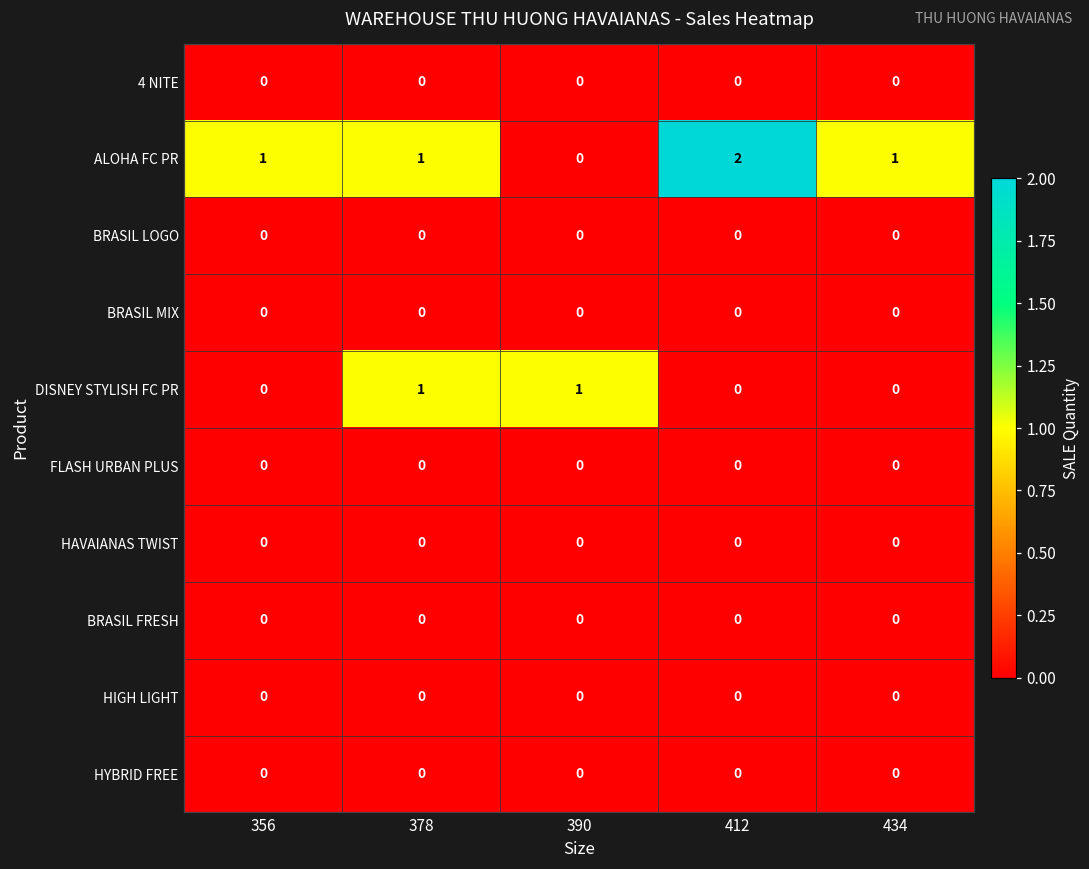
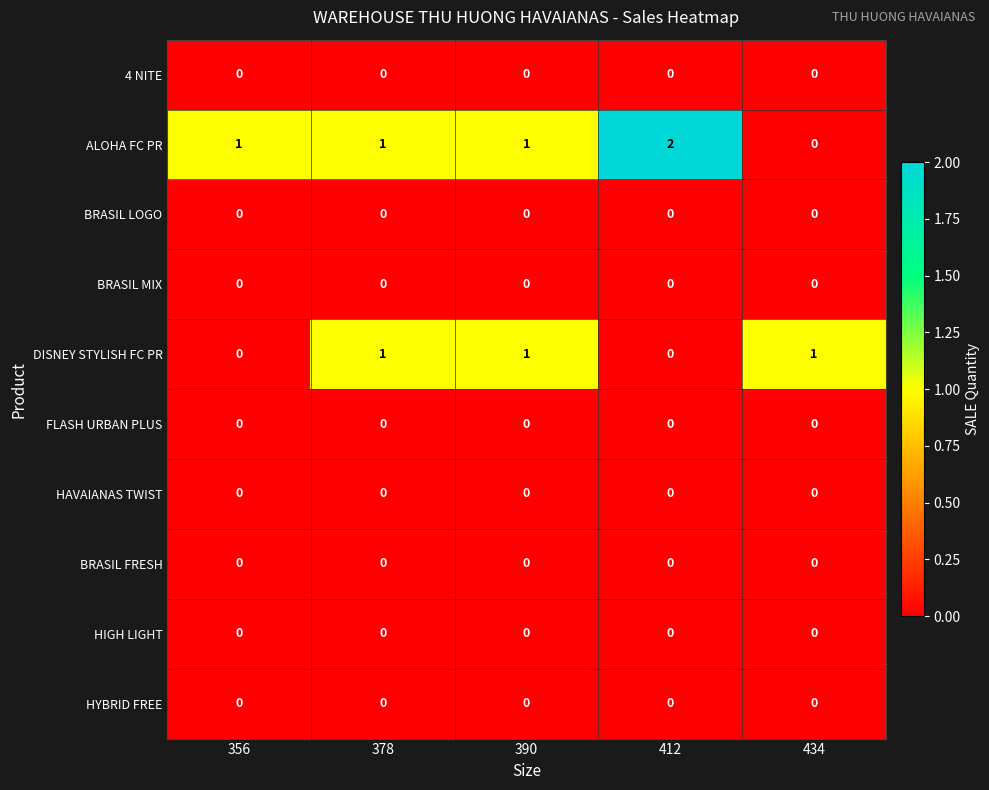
ALOHA FC PR, 390: 0 -> 1
ALOHA FC PR, 434: 1 -> 0
DISNEY STYLISH FC PR, 434: 0 -> 1
